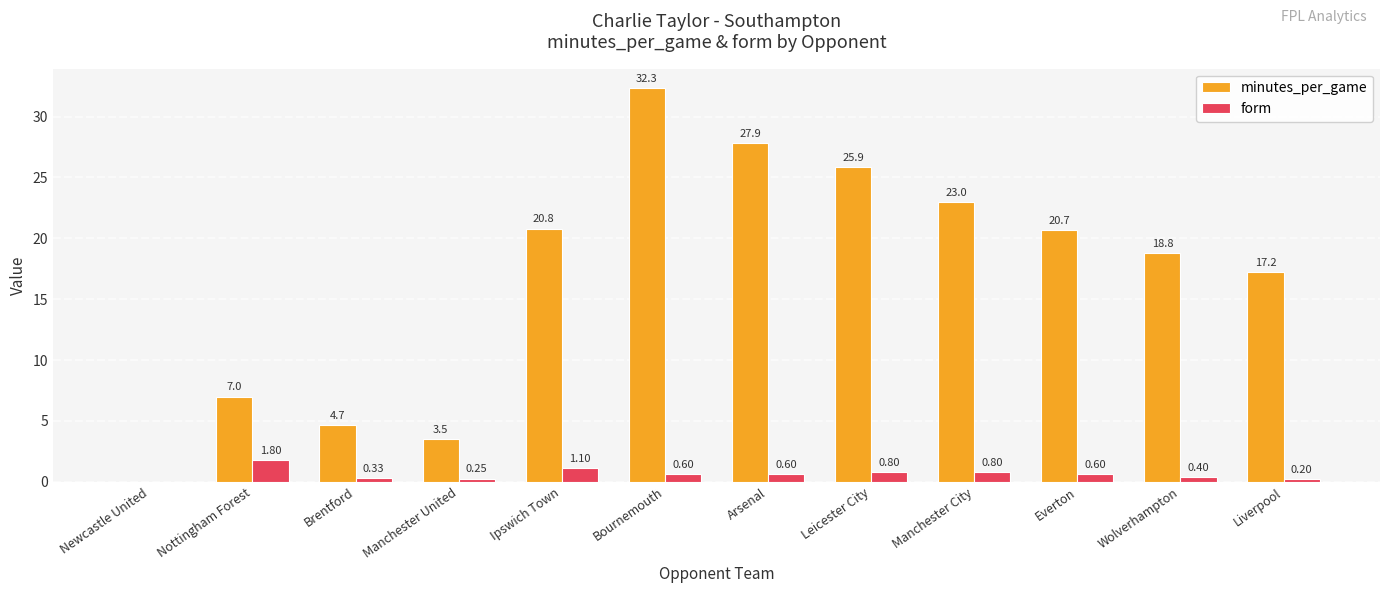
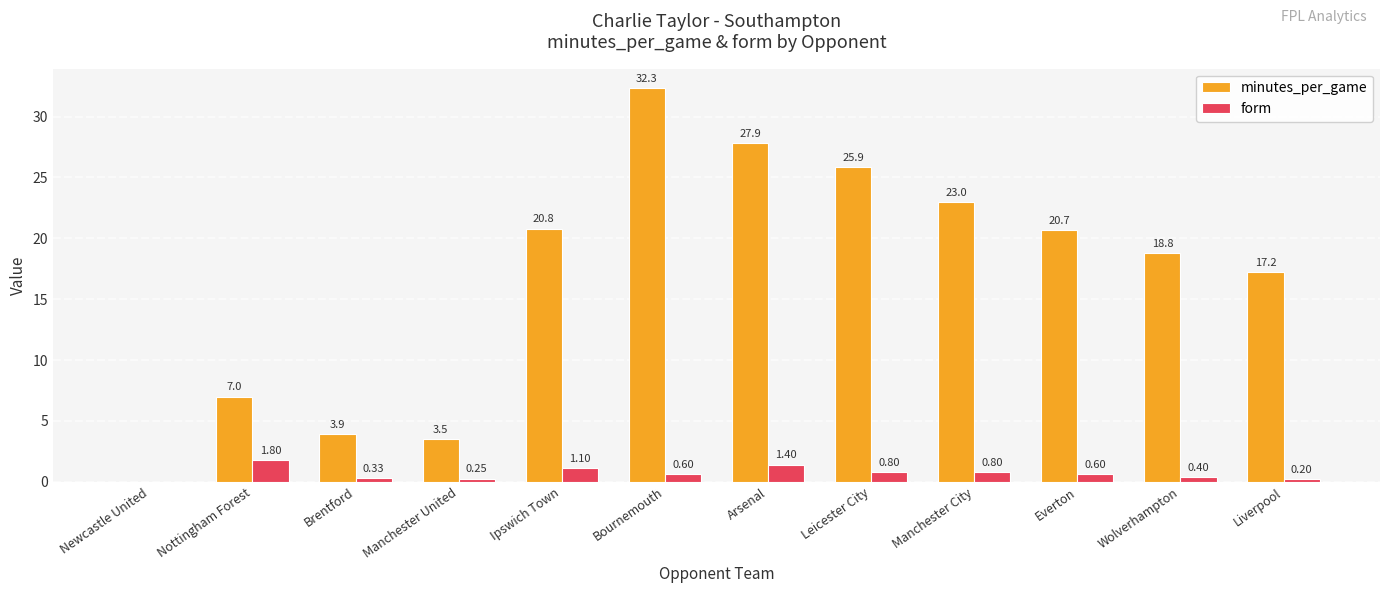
minutes_per_game, Brentford: 4.7 -> 3.9
form, Arsenal: 0.60 -> 1.40
